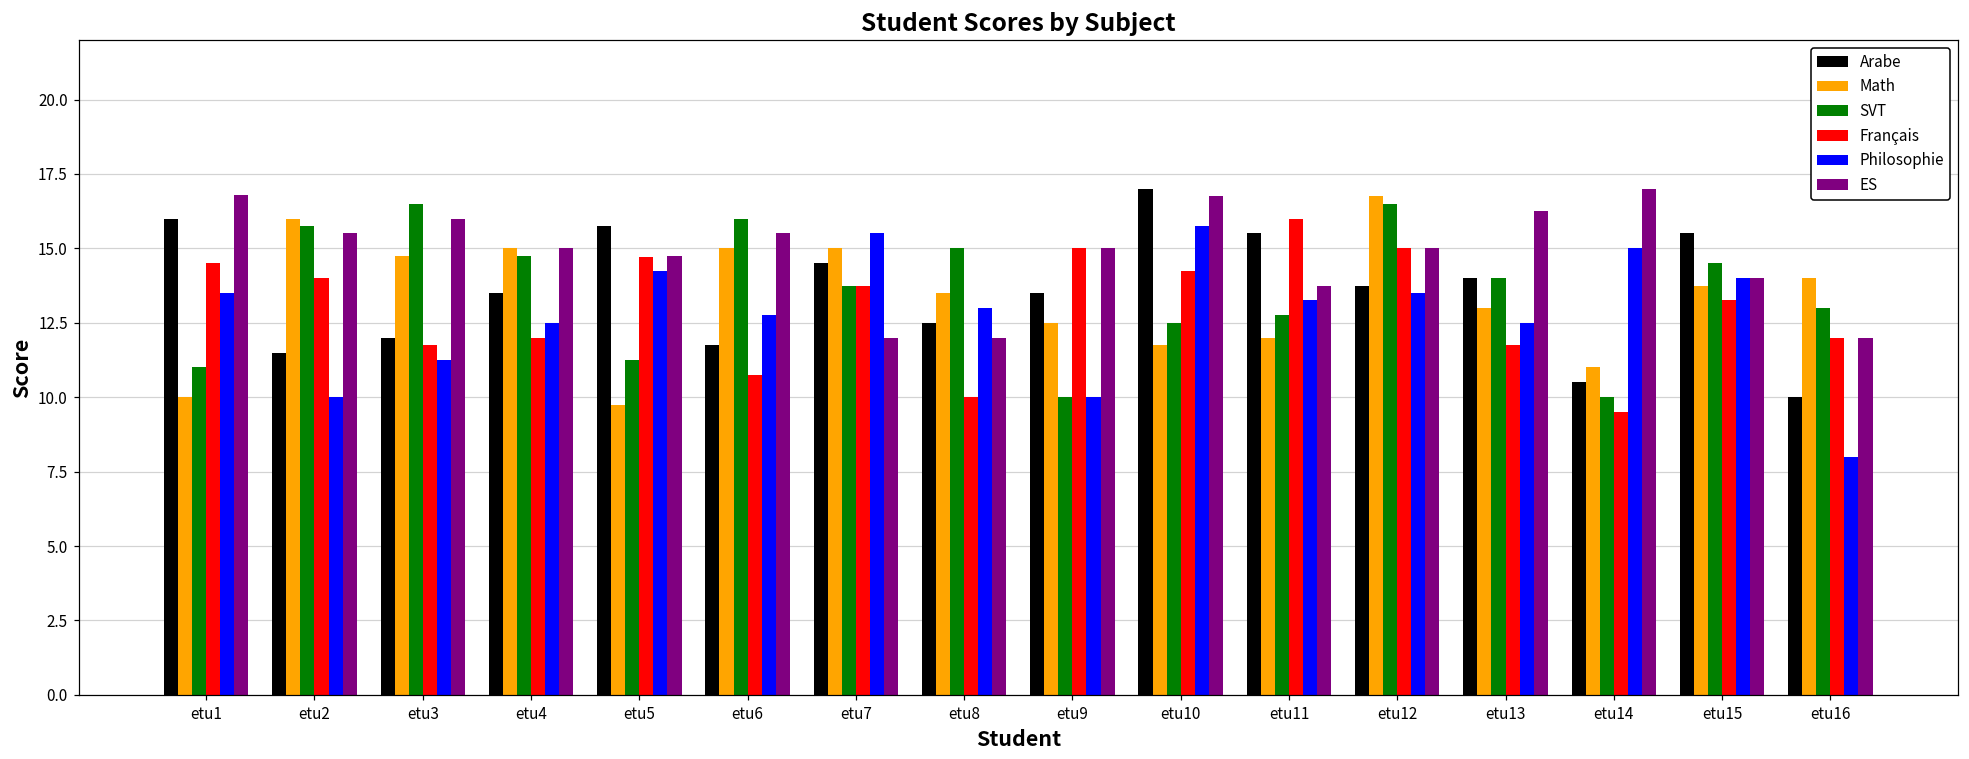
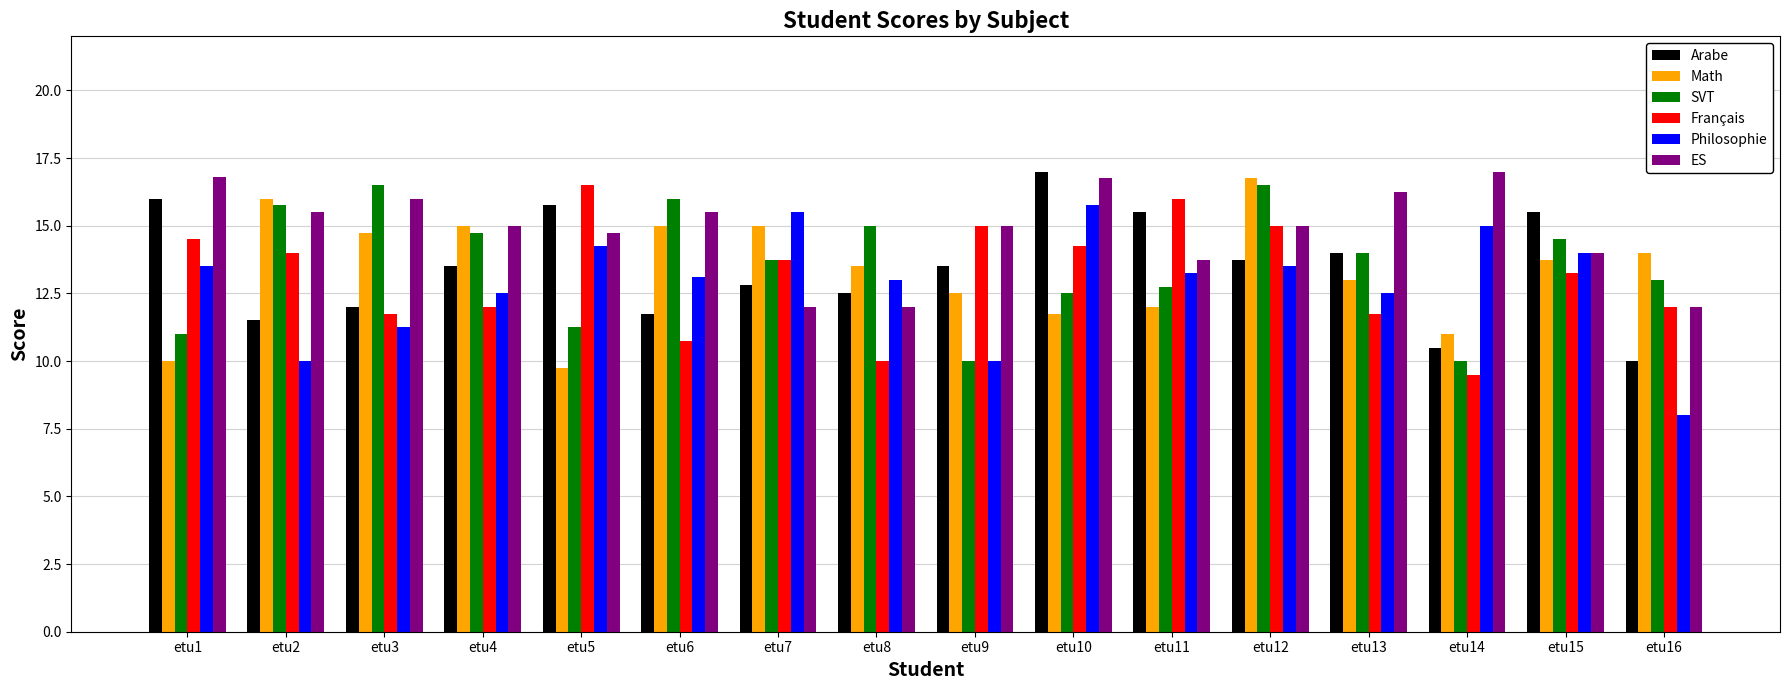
Français, etu5: 14.7 -> 16.5
Philosophie, etu6: 12.8 -> 13.1
Arabe, etu7: 14.5 -> 12.8
